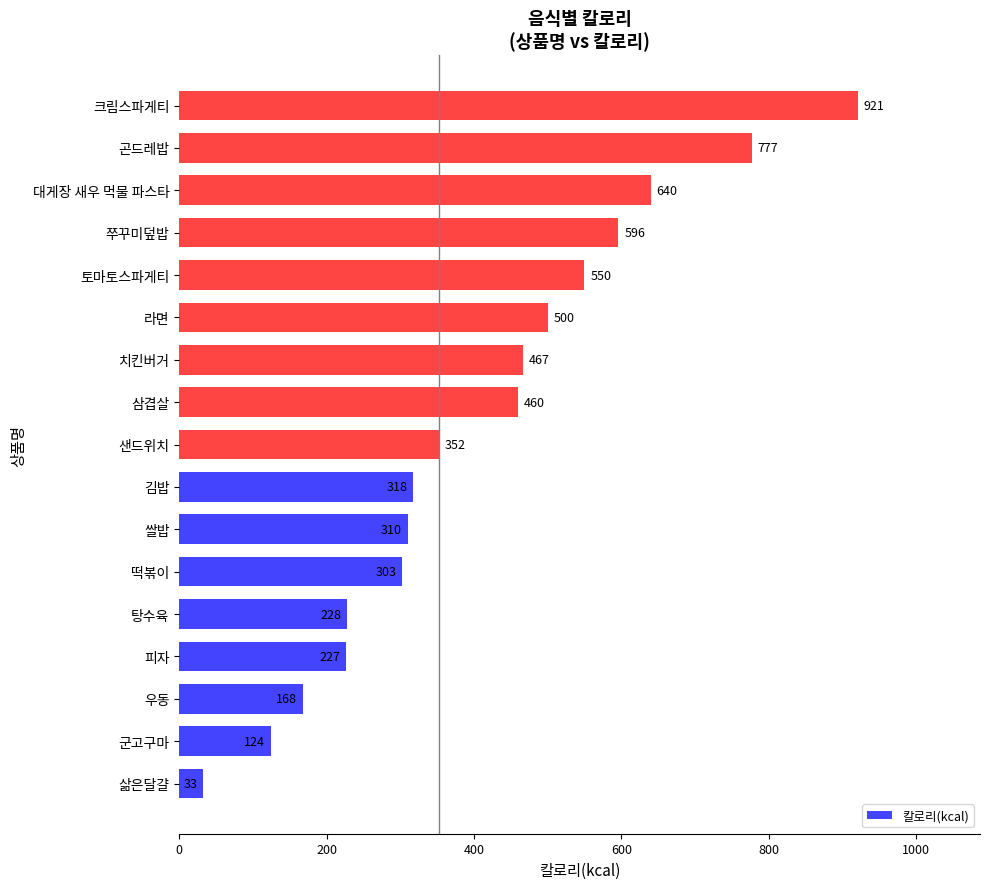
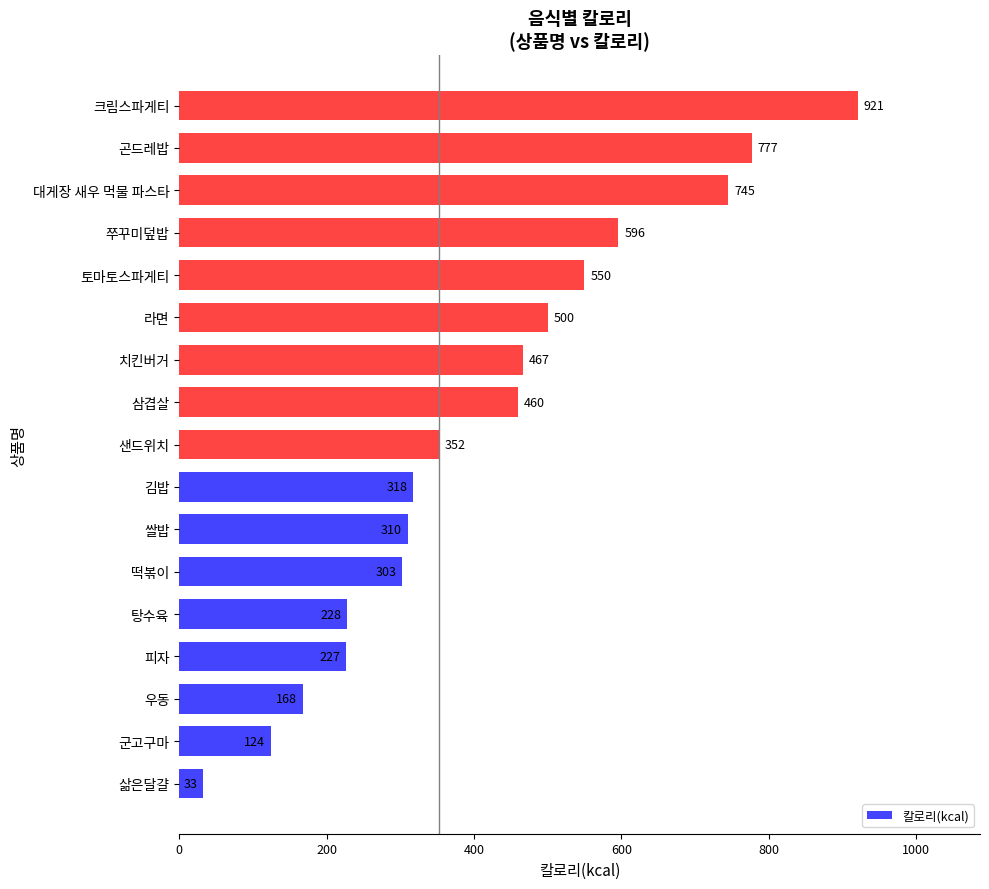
대게장 새우 먹물 파스타: 640 -> 745
